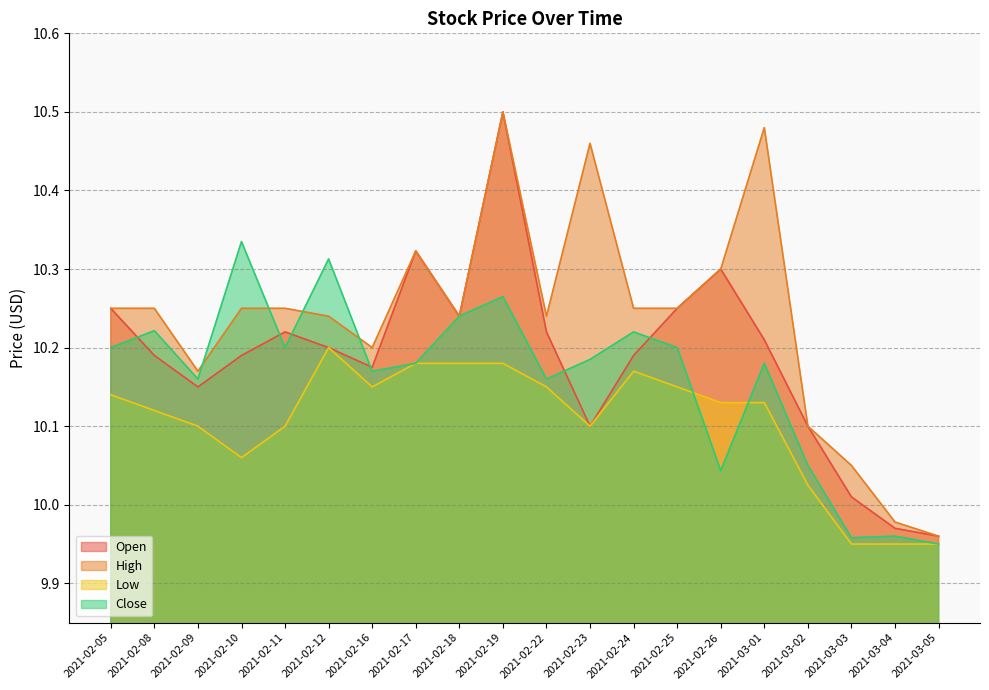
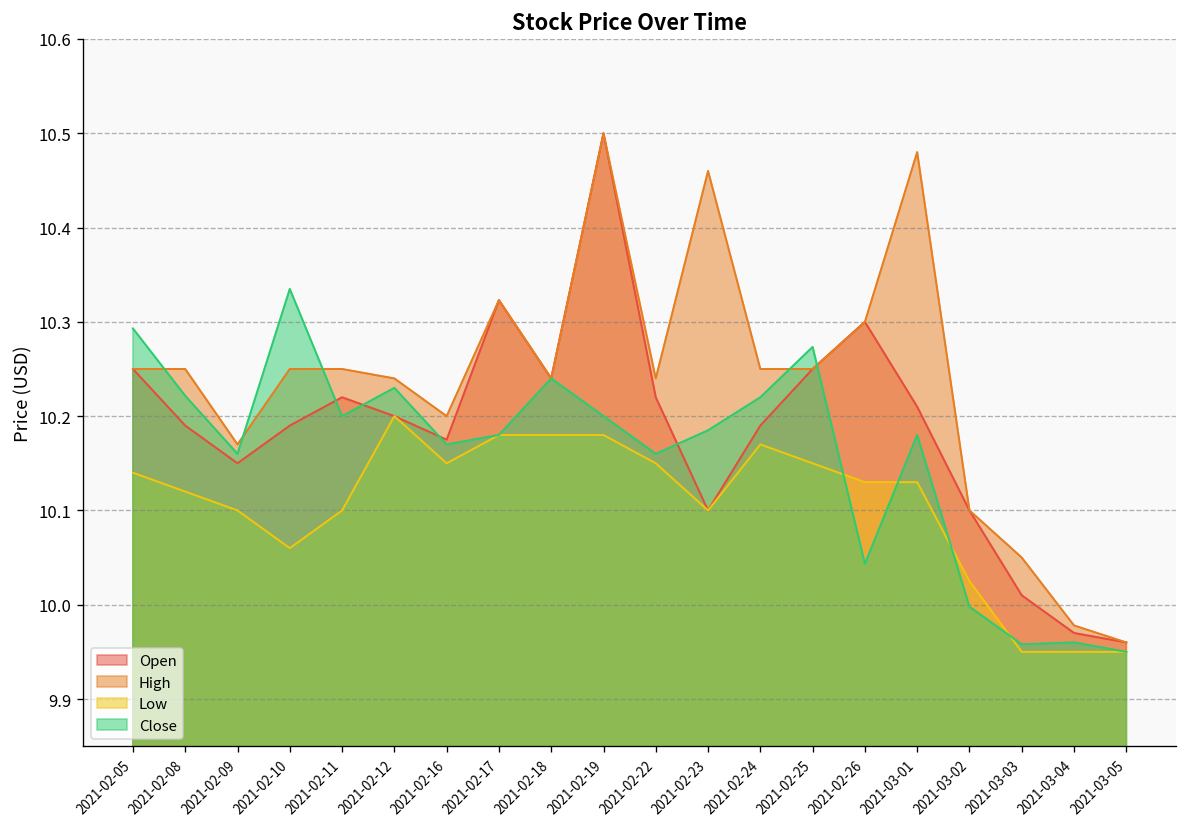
Close, 2021-02-05: 10.20 -> 10.29
Close, 2021-02-12: 10.31 -> 10.23
Close, 2021-02-19: 10.26 -> 10.20
Close, 2021-02-25: 10.20 -> 10.27
Close, 2021-03-02: 10.05 -> 10.00
